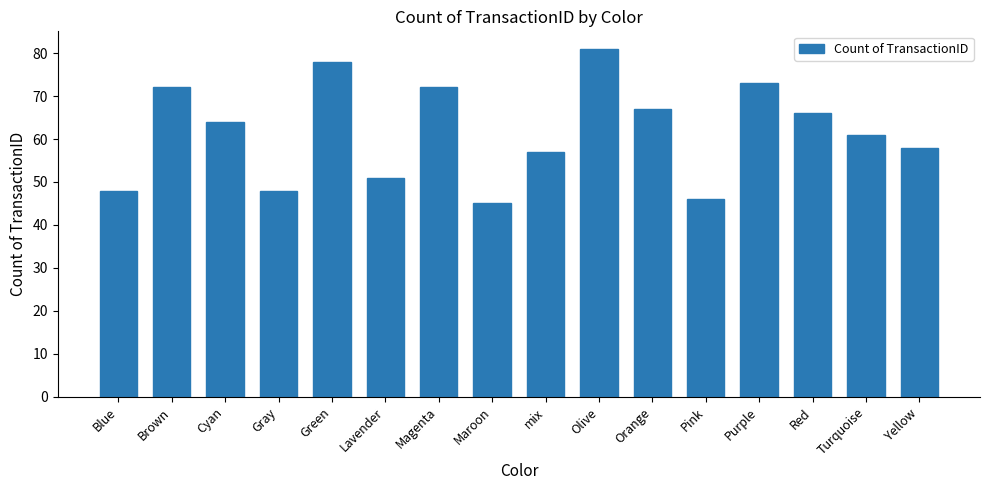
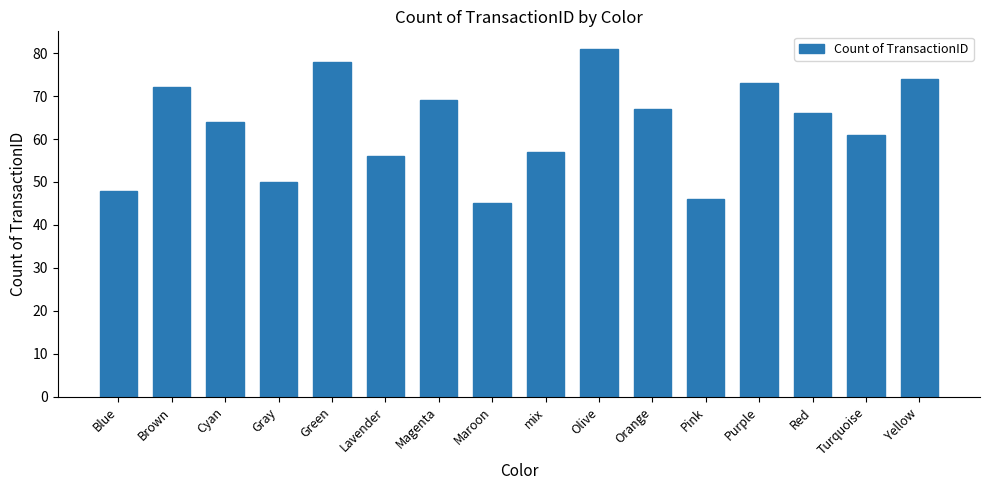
Gray: 48 -> 50
Lavender: 51 -> 56
Magenta: 72 -> 69
Yellow: 58 -> 74
